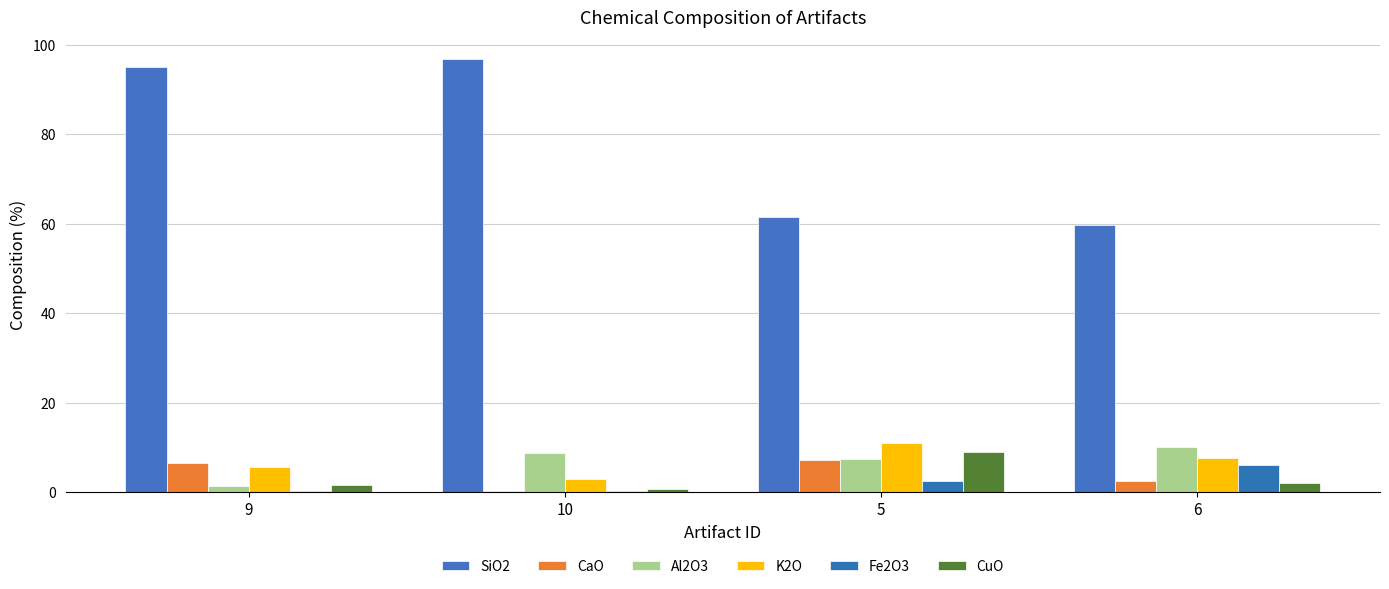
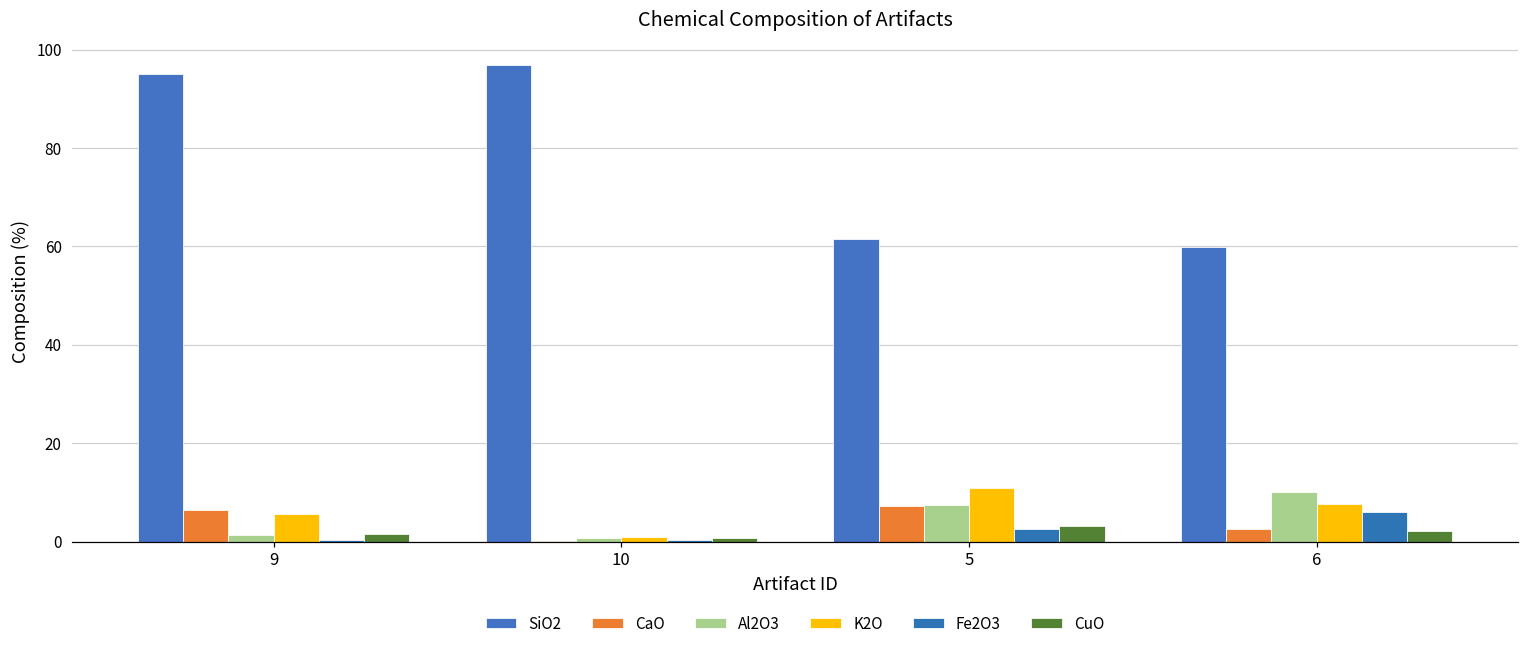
Al2O3, 10: 9 -> 1
K2O, 10: 3 -> 1
CuO, 5: 9 -> 3
